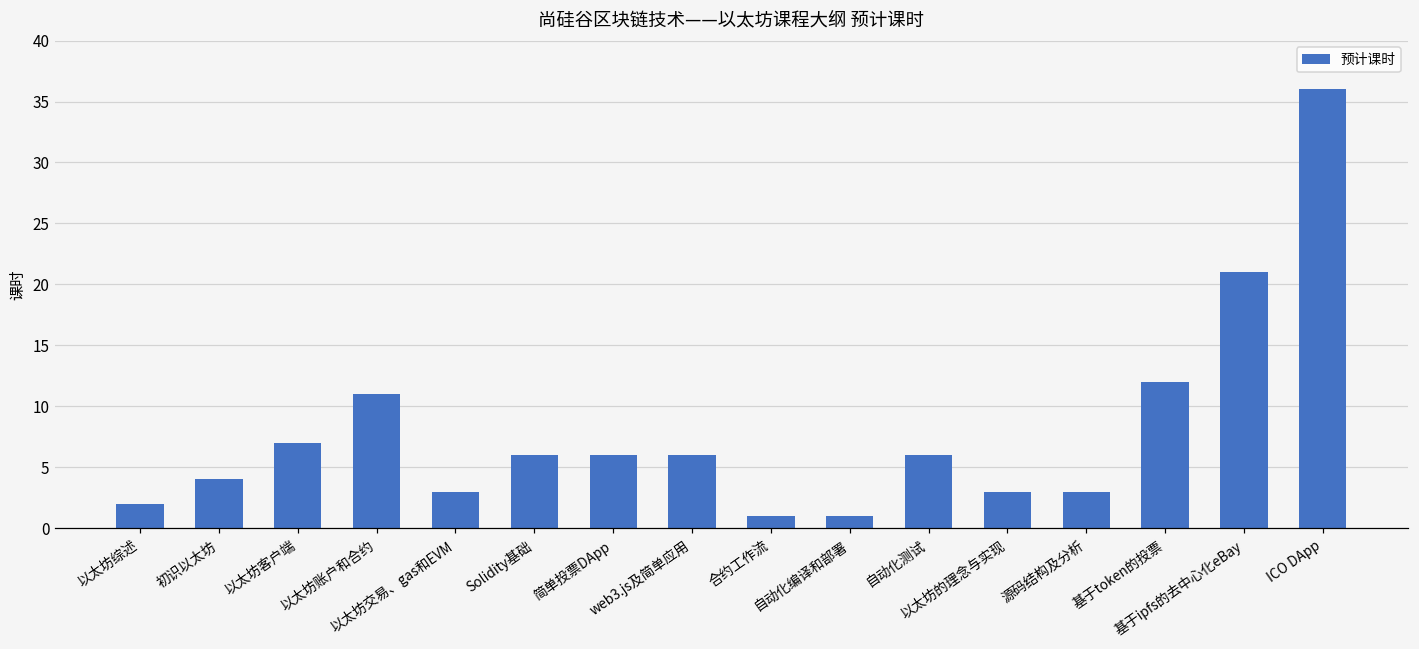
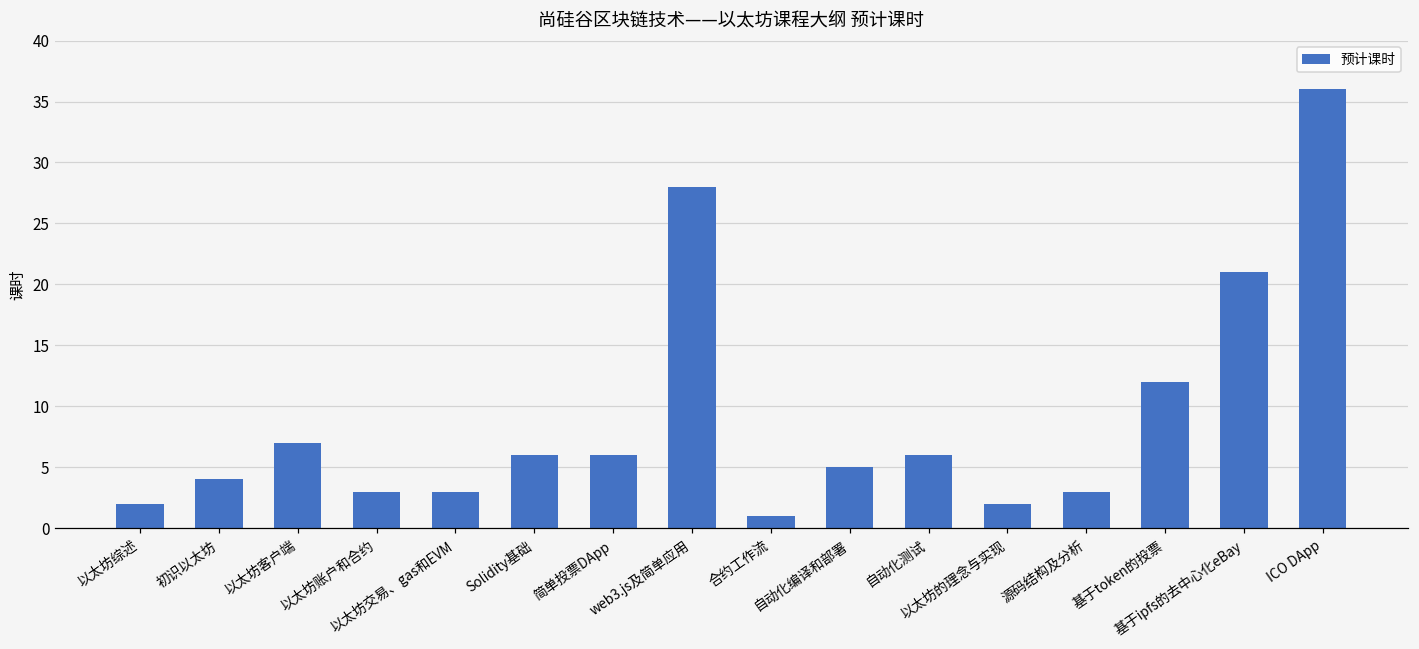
以太坊账户和合约: 11 -> 3
web3.js及简单应用: 6 -> 28
自动化编译和部署: 1 -> 5
以太坊的理念与实现: 3 -> 2
